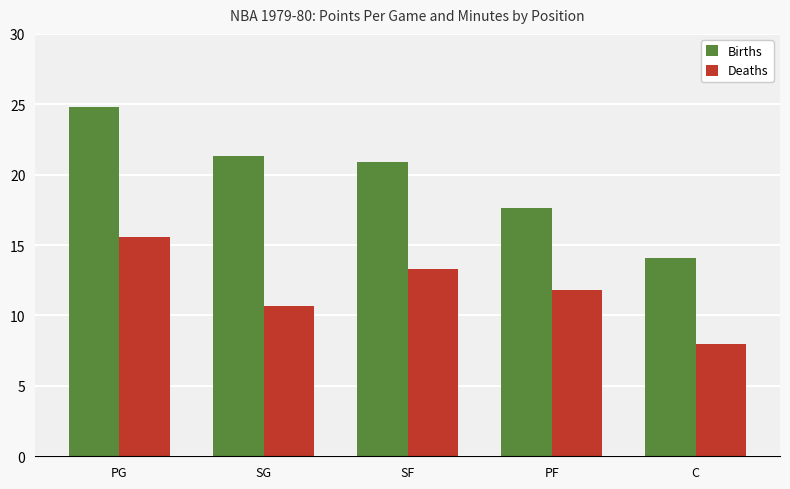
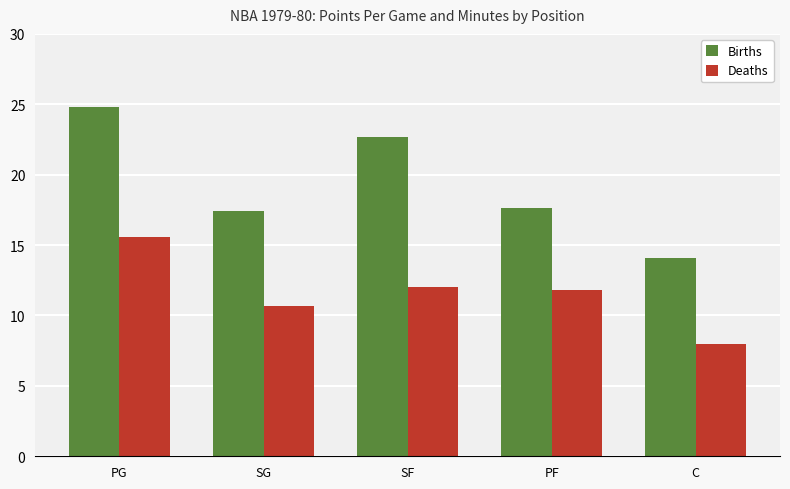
Births, SG: 21.3 -> 17.4
Births, SF: 20.9 -> 22.7
Deaths, SF: 13.3 -> 12.0
